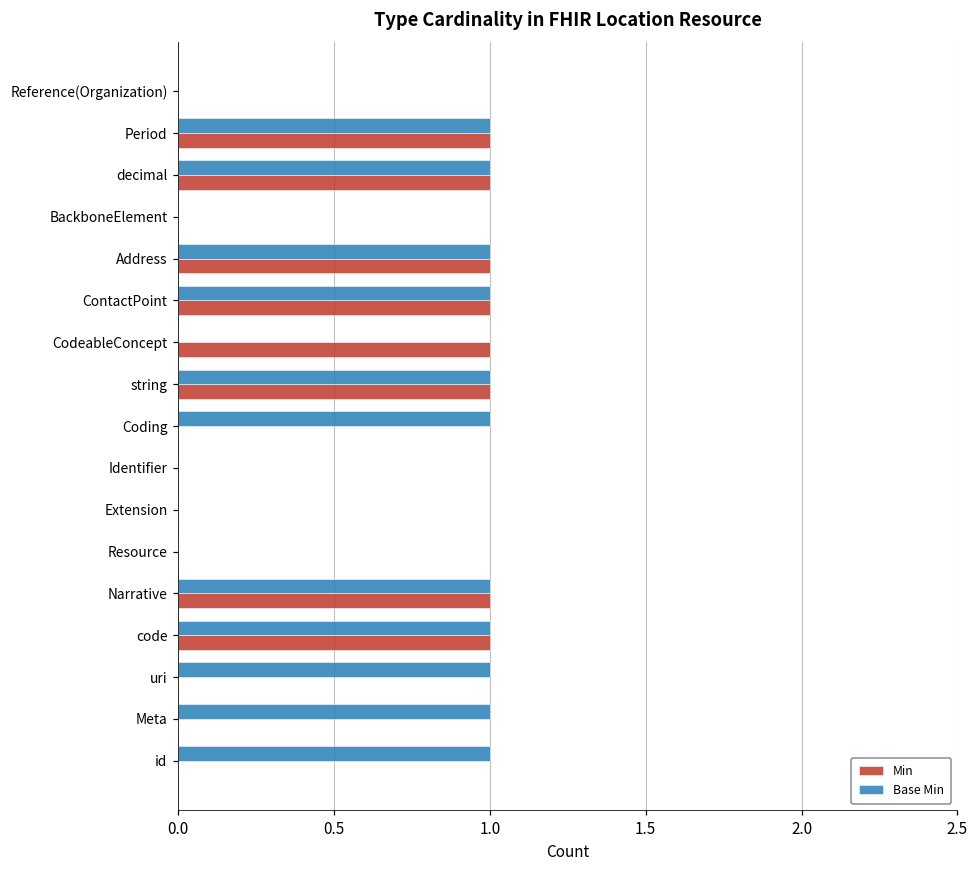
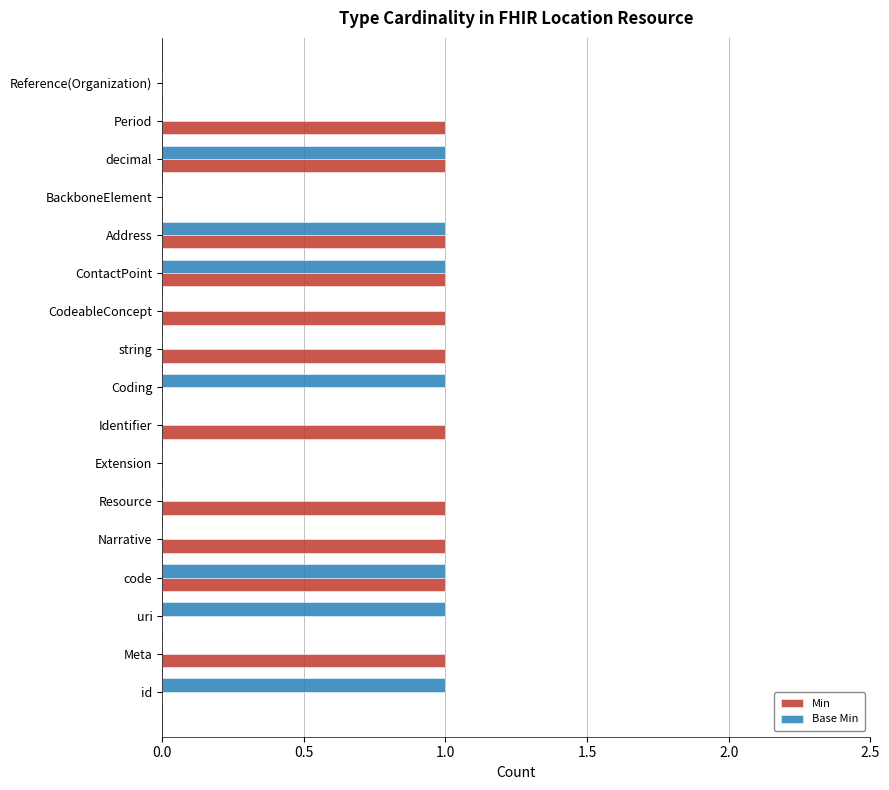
Base Min, Period: 1 -> 0
Base Min, string: 1 -> 0
Min, Identifier: 0 -> 1
Min, Resource: 0 -> 1
Base Min, Narrative: 1 -> 0
Base Min, Meta: 1 -> 0
Min, Meta: 0 -> 1
